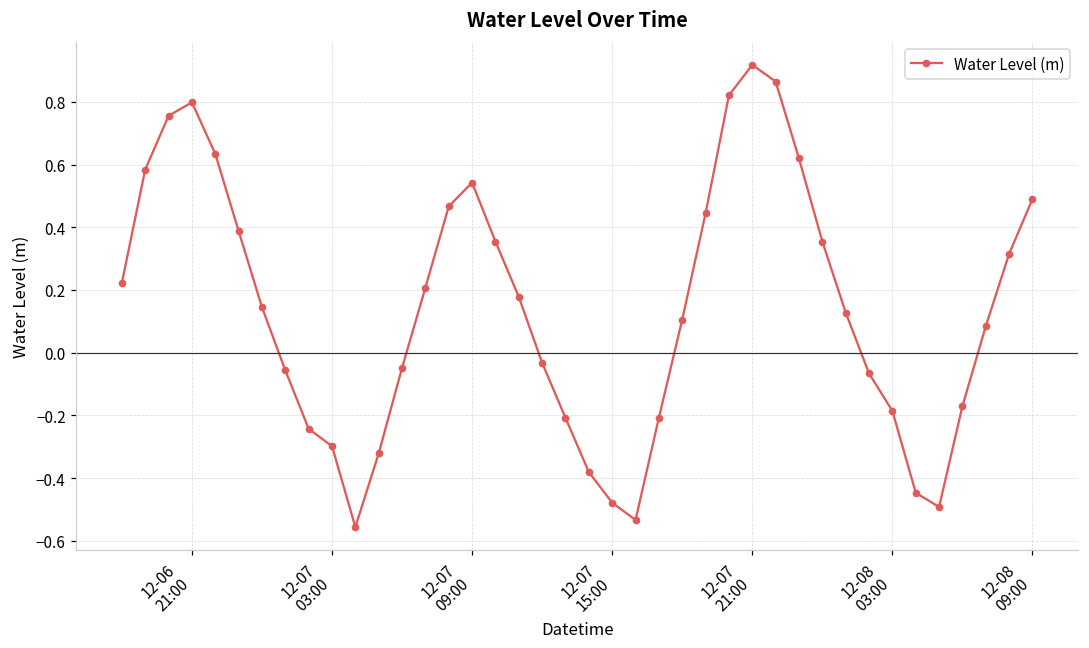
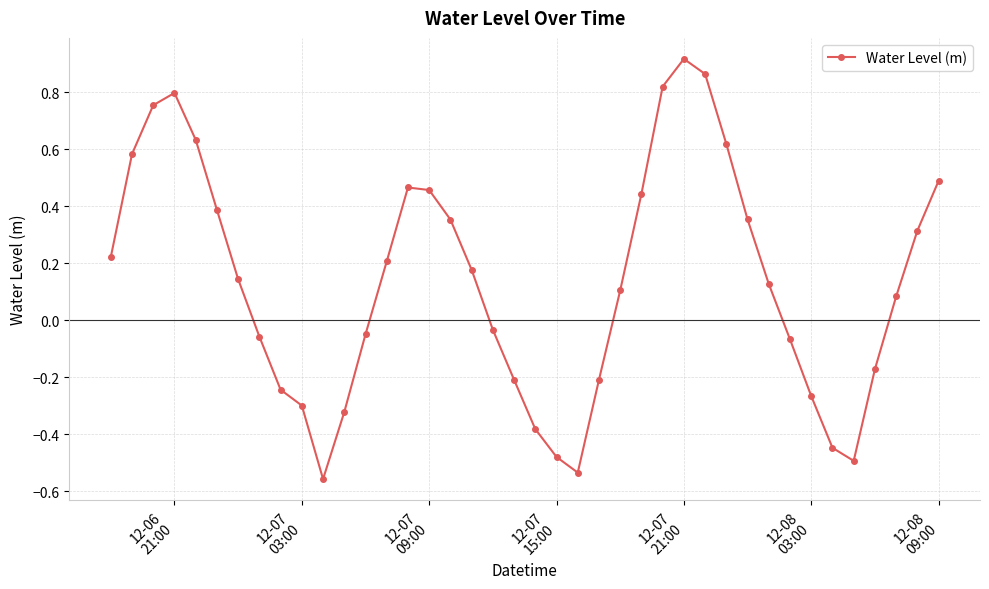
12-07 09:00: 0.54 -> 0.46
12-08 03:00: -0.19 -> -0.27
